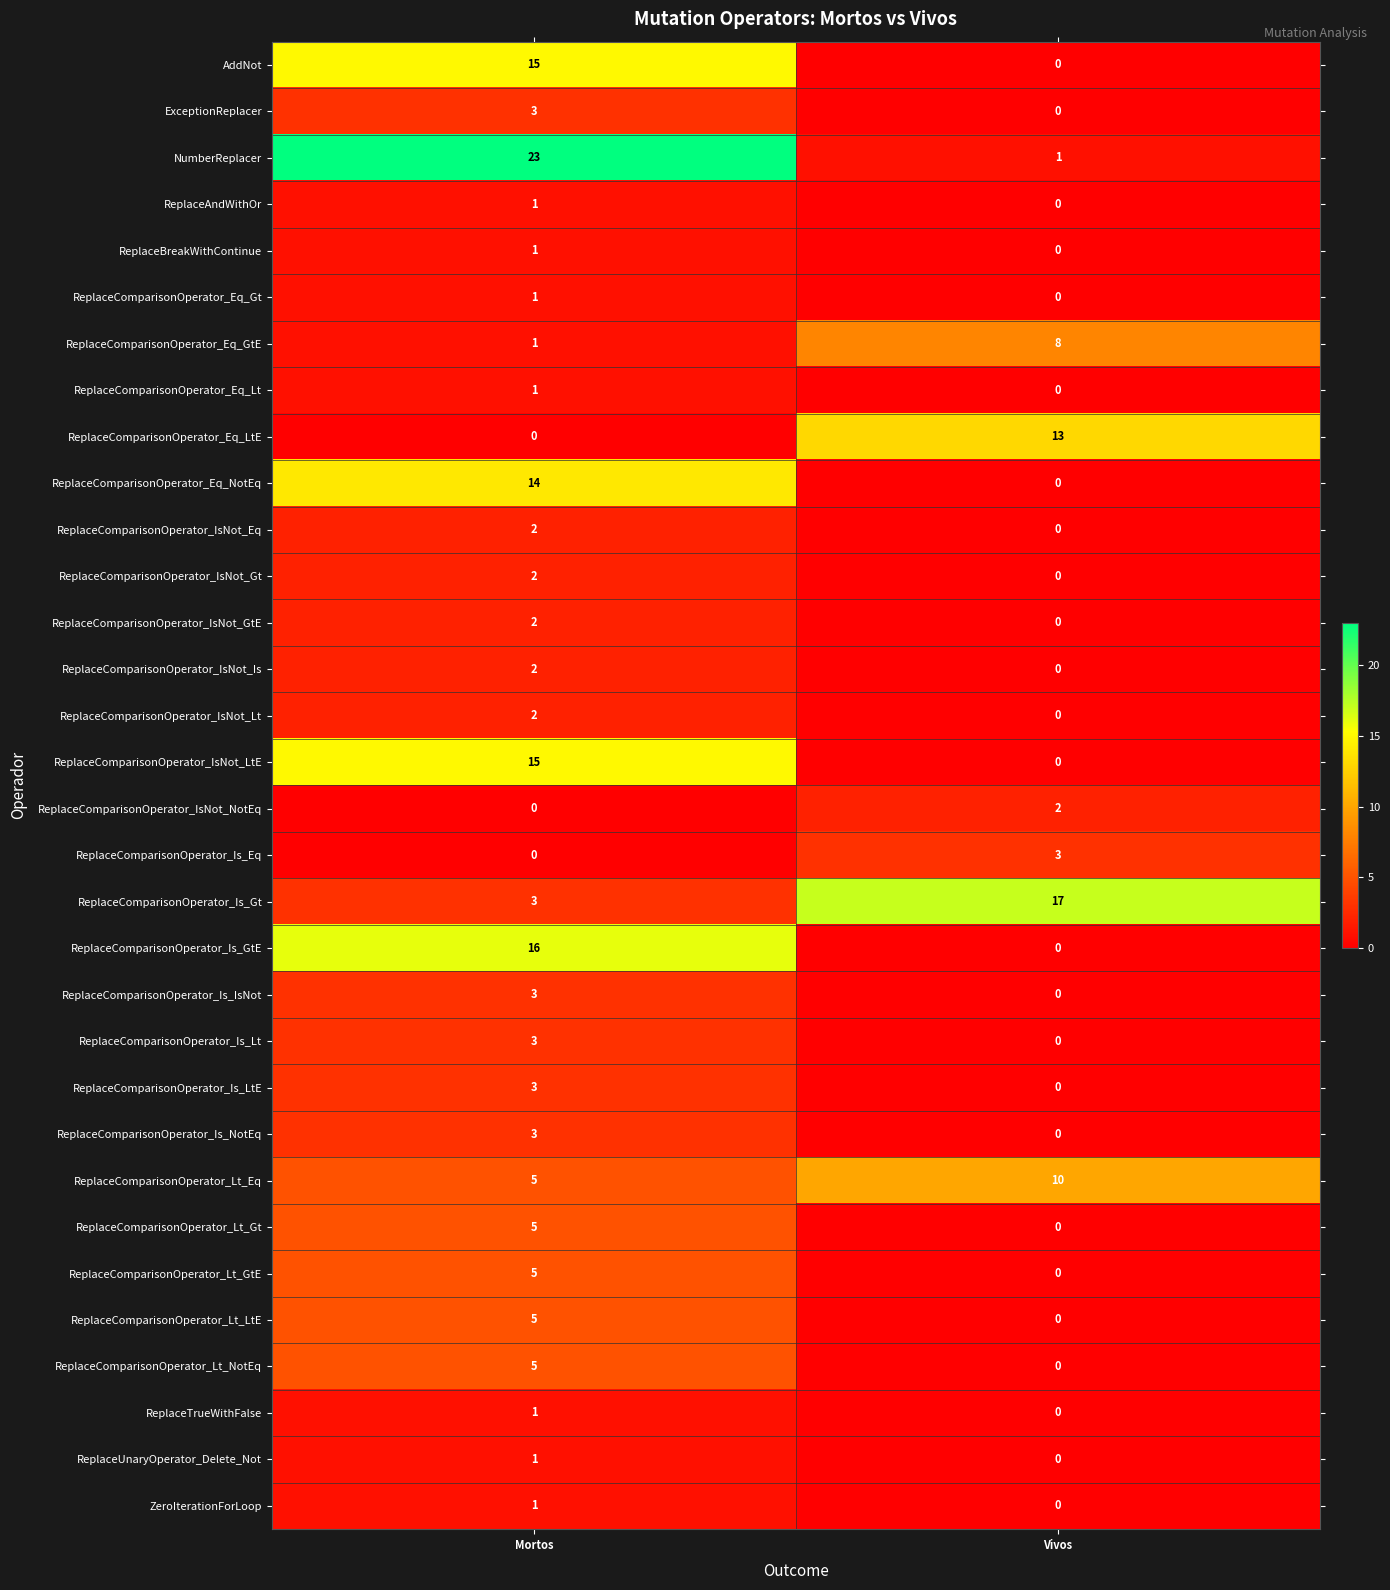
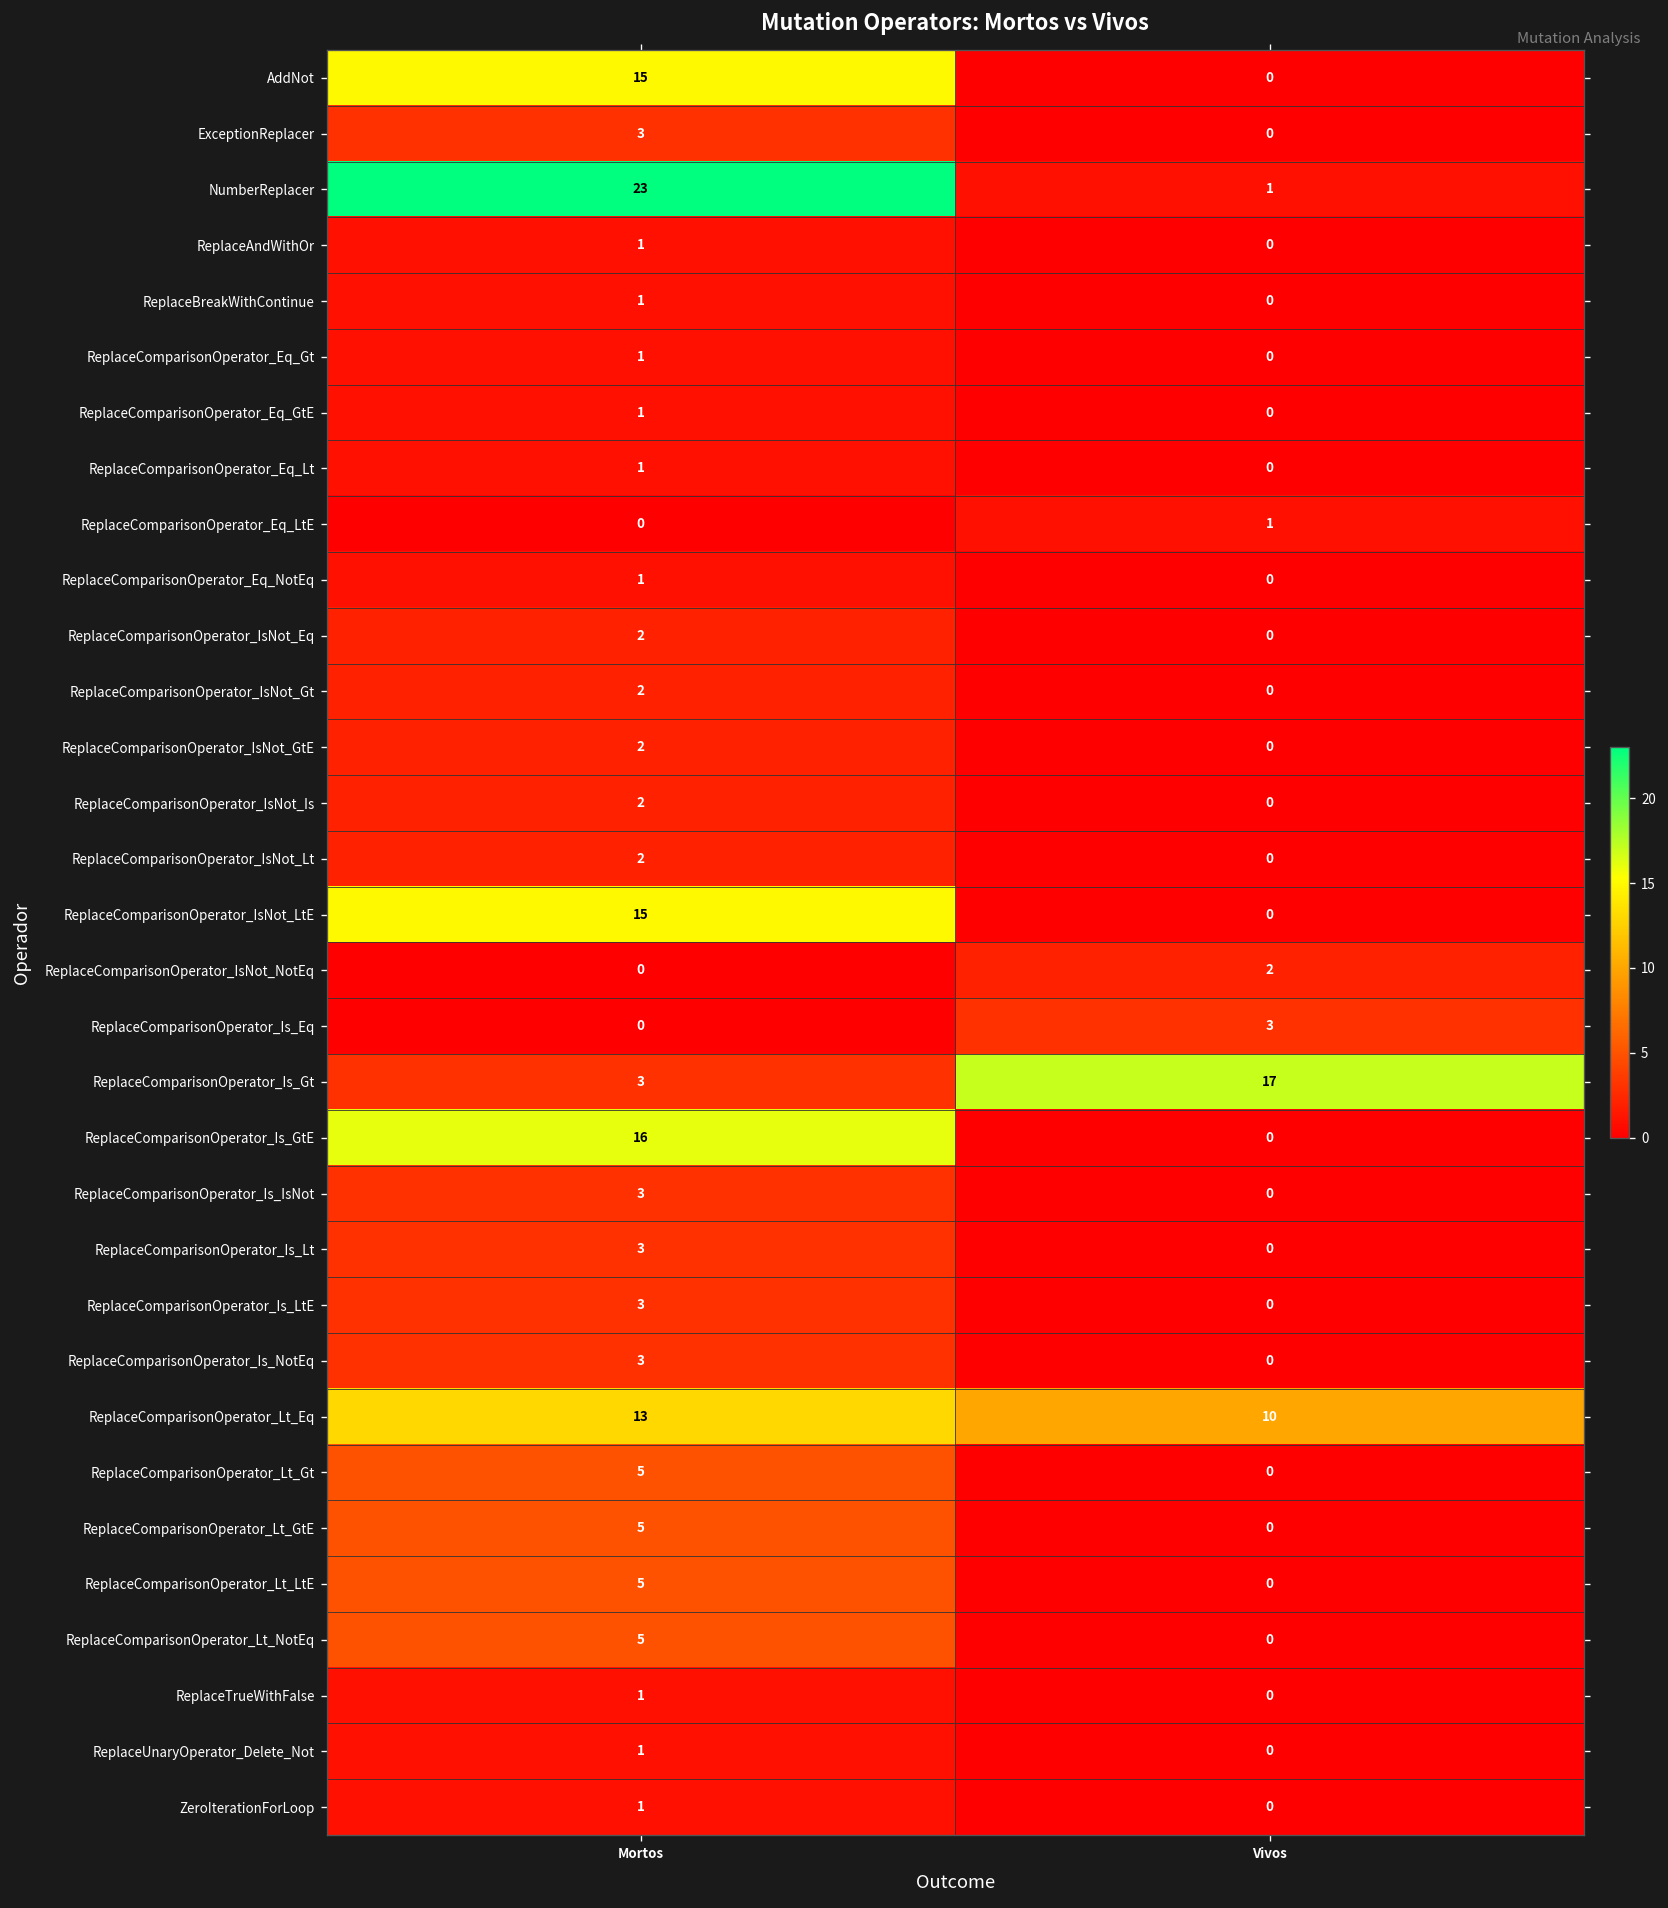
ReplaceComparisonOperator_Eq_GtE, Vivos: 8 -> 0
ReplaceComparisonOperator_Eq_LtE, Vivos: 13 -> 1
ReplaceComparisonOperator_Eq_NotEq, Mortos: 14 -> 1
ReplaceComparisonOperator_Lt_Eq, Mortos: 5 -> 13
